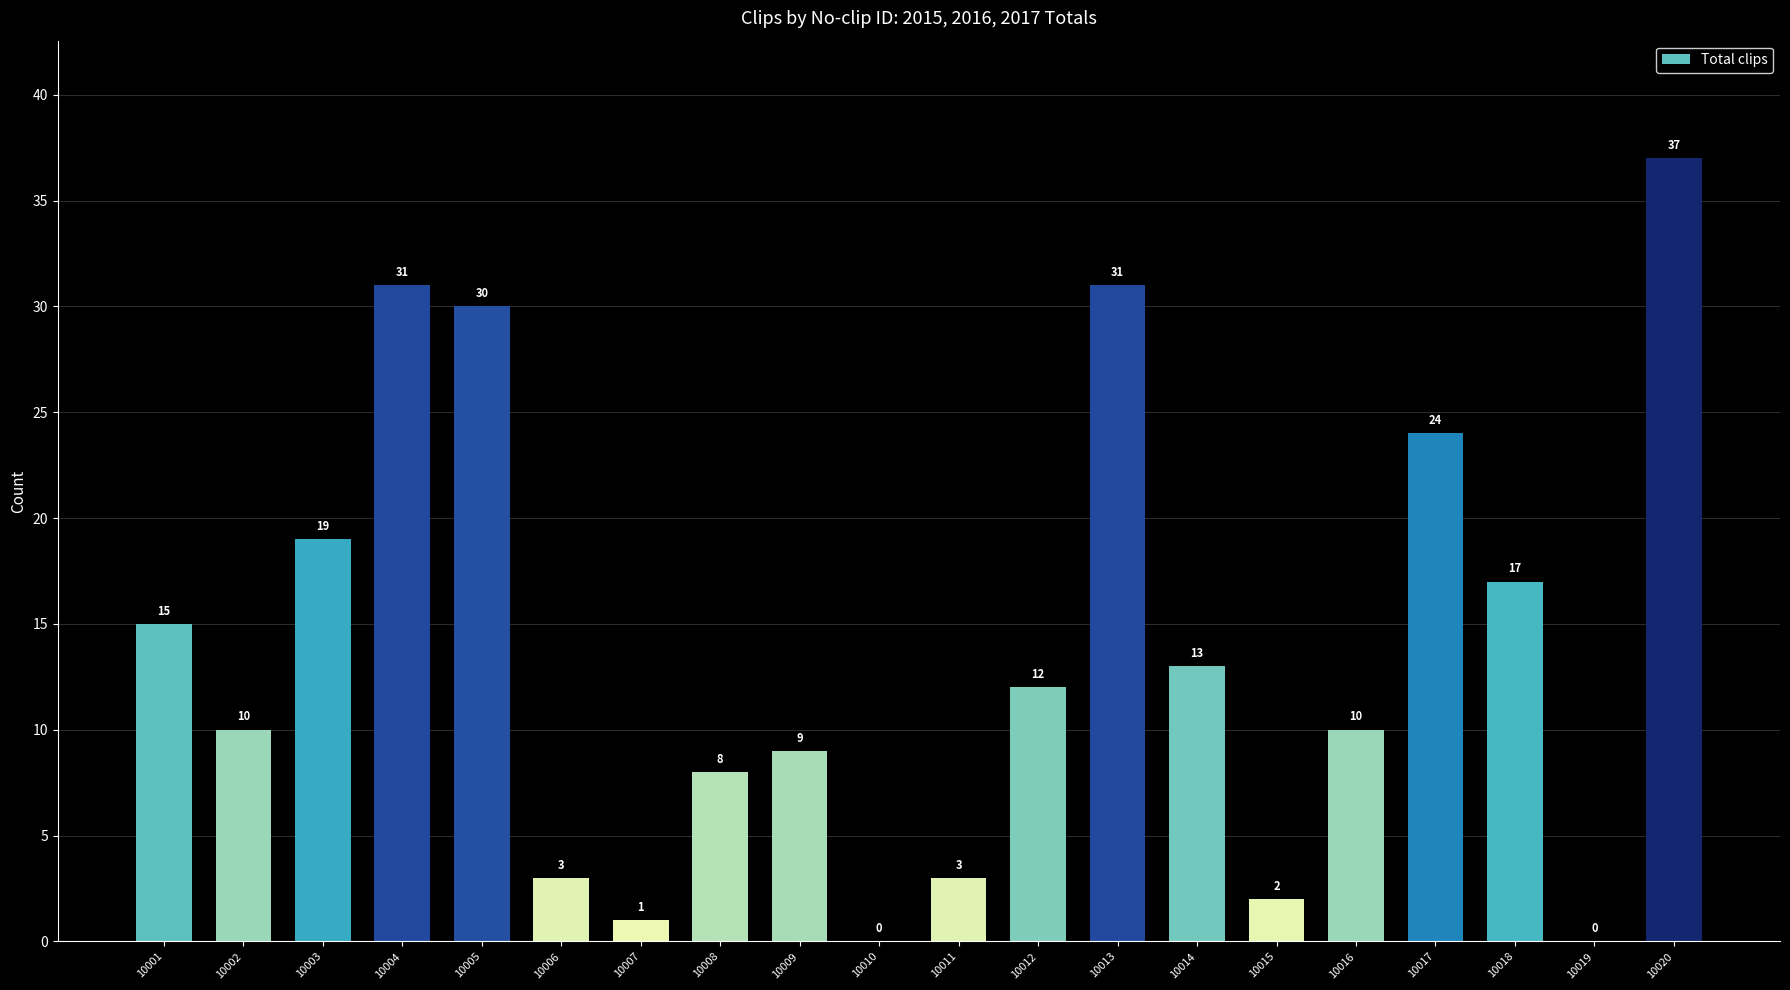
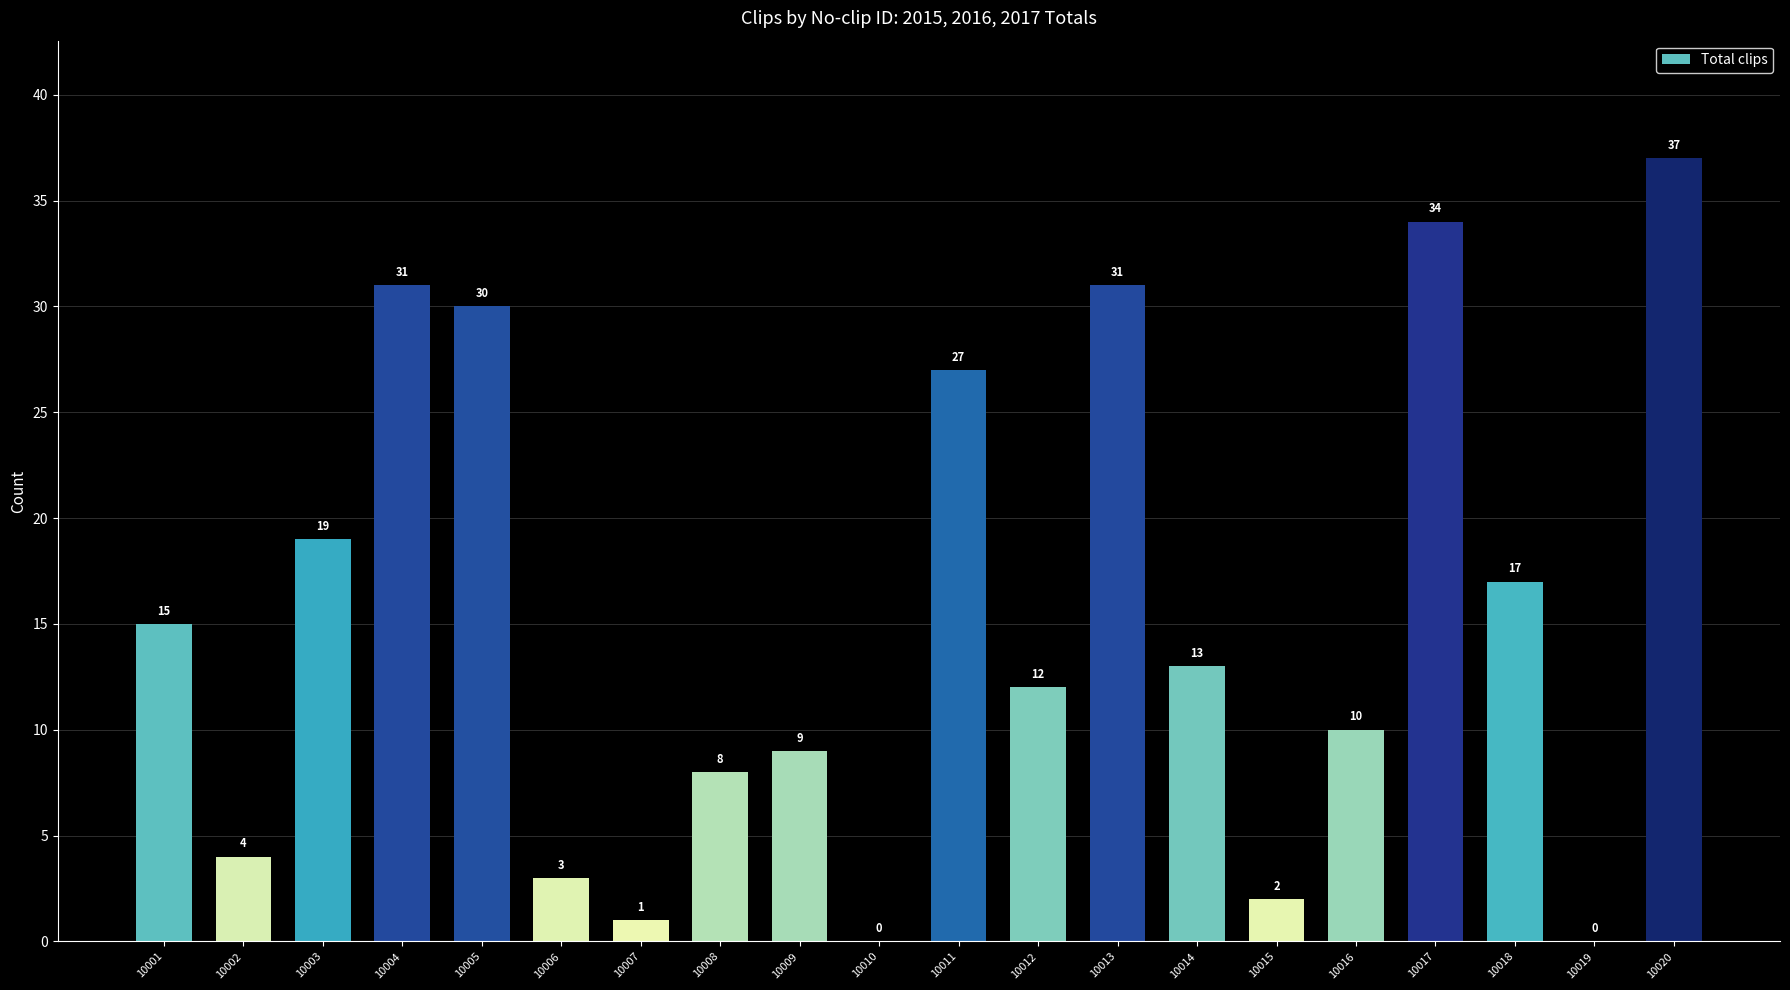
10002: 10 -> 4
10011: 3 -> 27
10017: 24 -> 34
